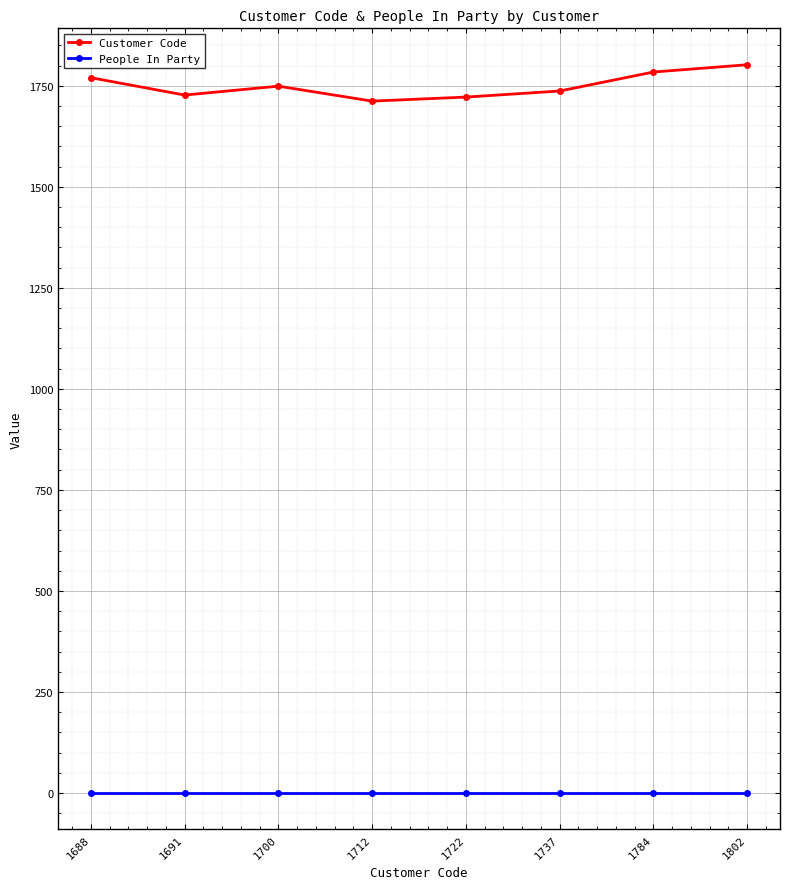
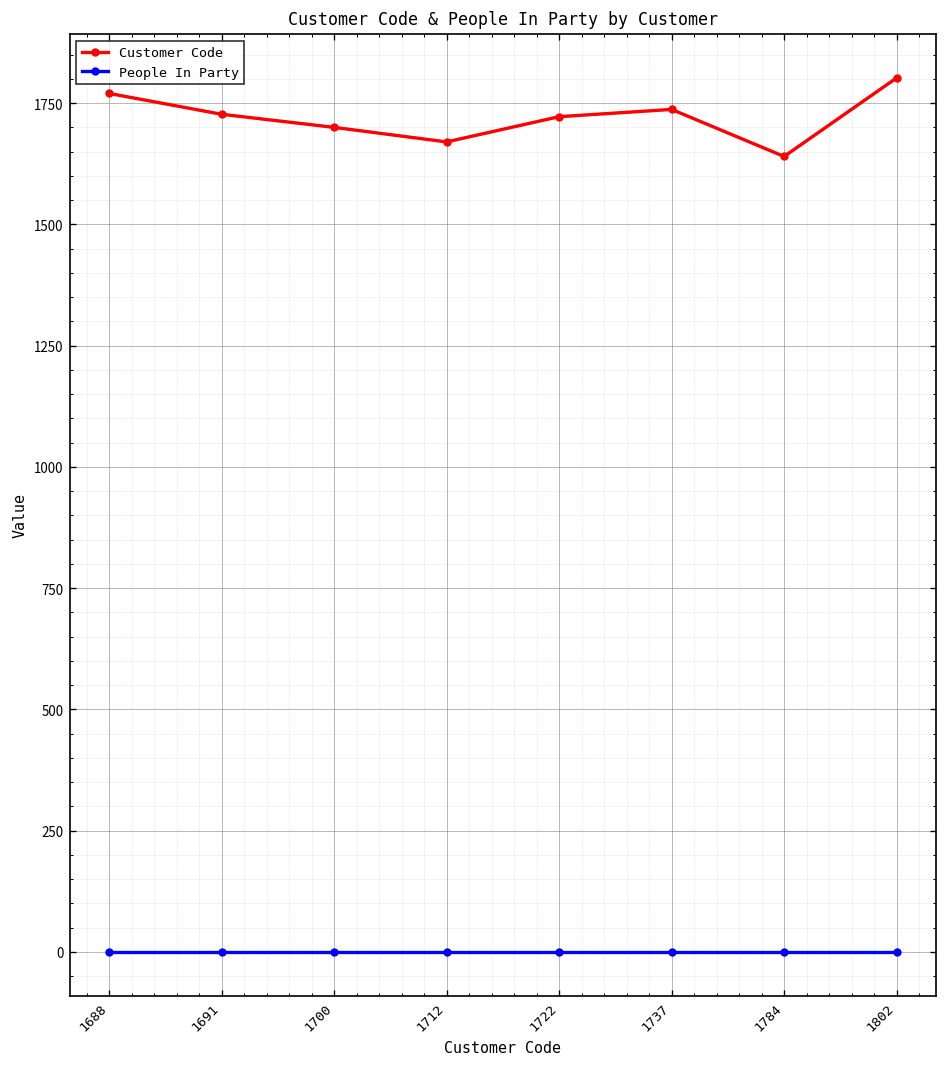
Customer Code, 1700: 1750 -> 1700
Customer Code, 1712: 1710 -> 1670
Customer Code, 1784: 1780 -> 1640
